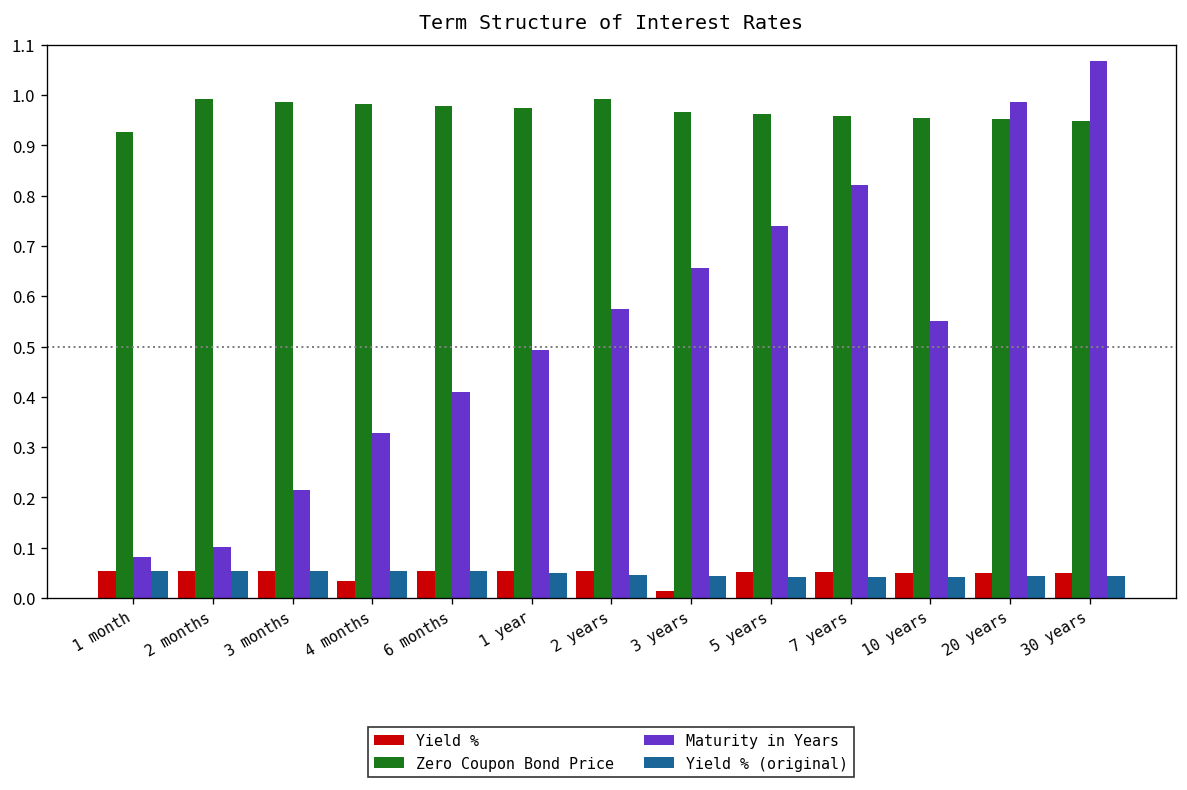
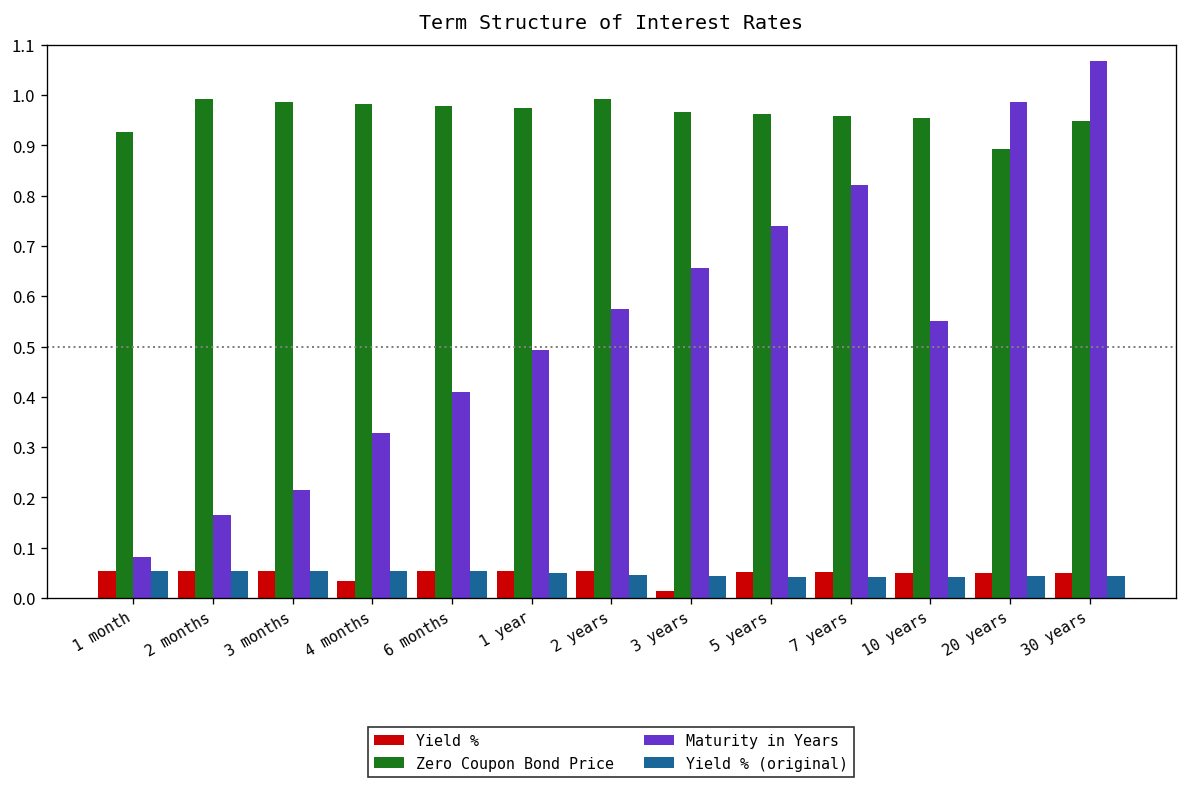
Maturity in Years, 2 months: 0.10 -> 0.16
Zero Coupon Bond Price, 20 years: 0.95 -> 0.89
